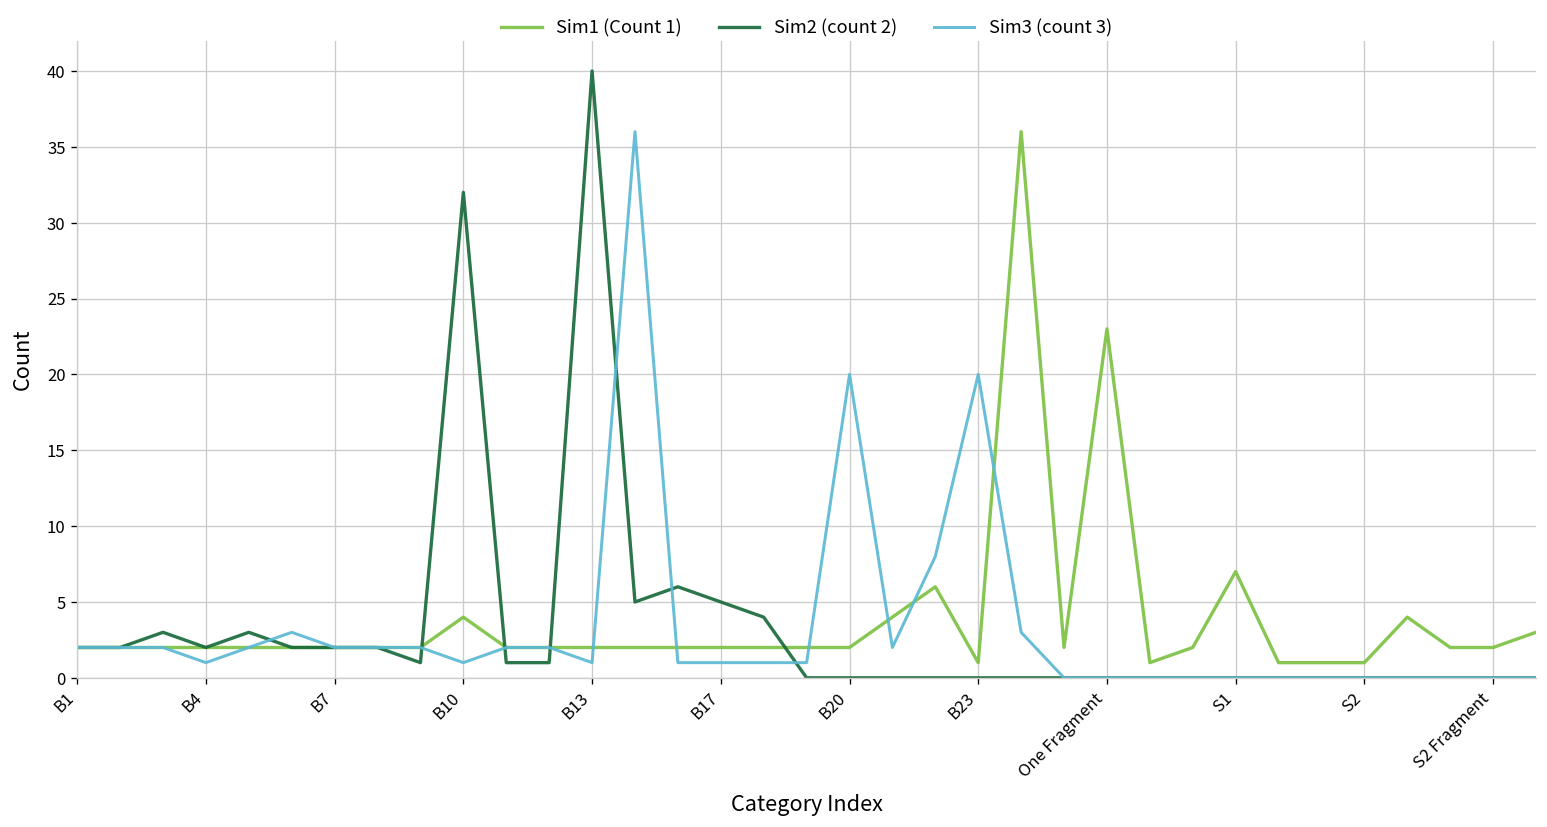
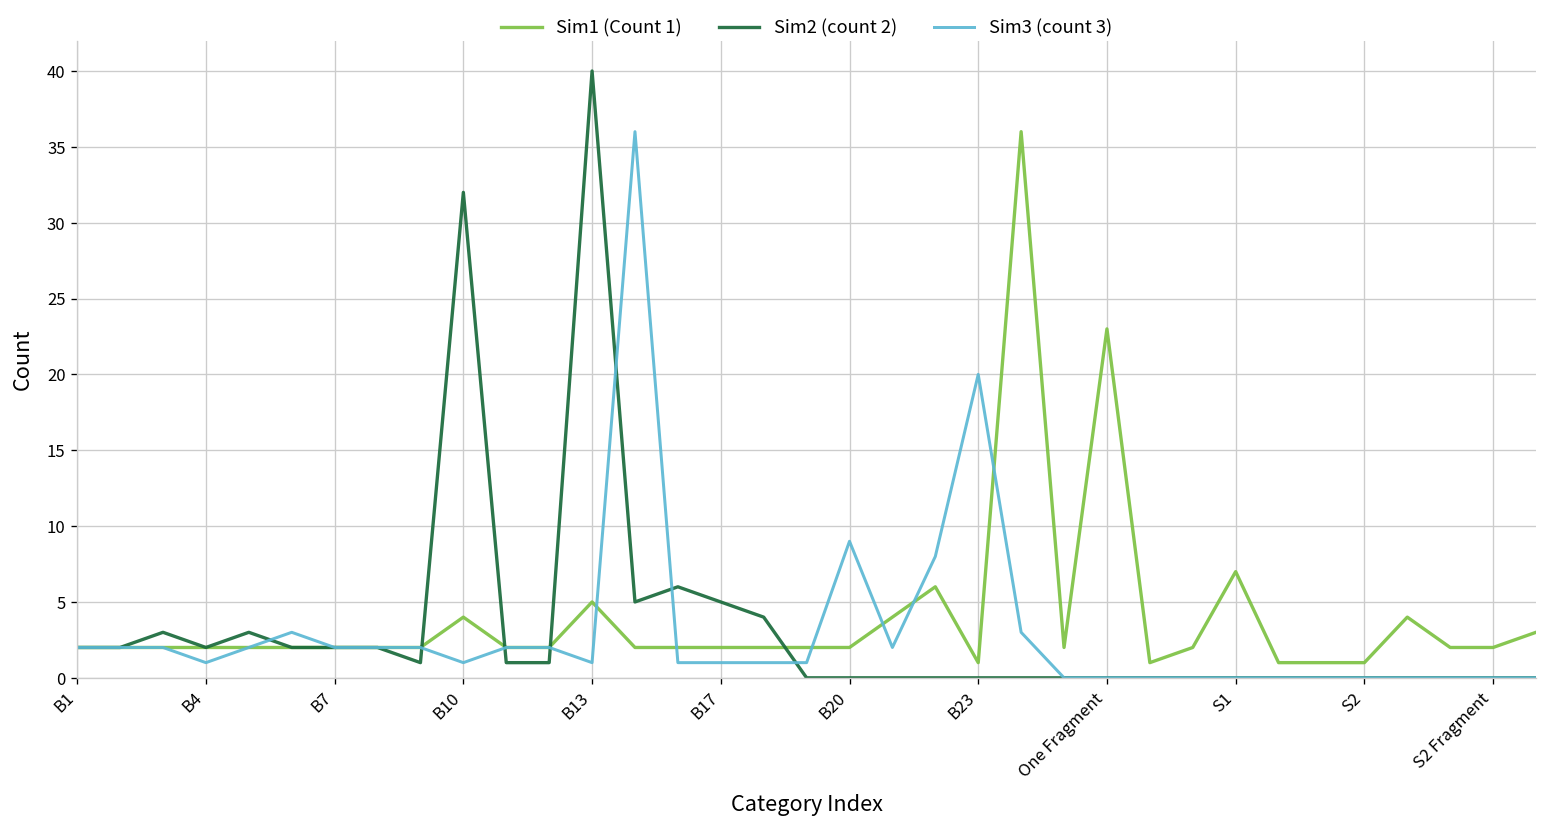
Sim1 (Count 1), B13: 2 -> 5
Sim3 (count 3), B20: 20 -> 9
